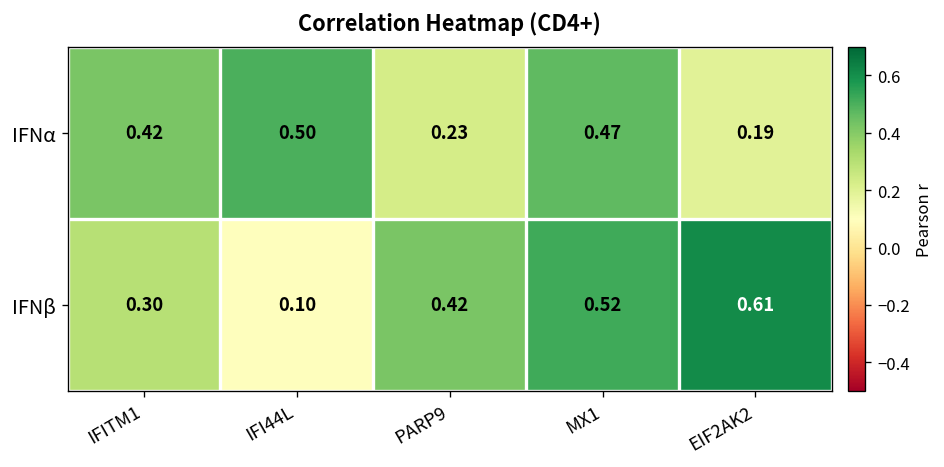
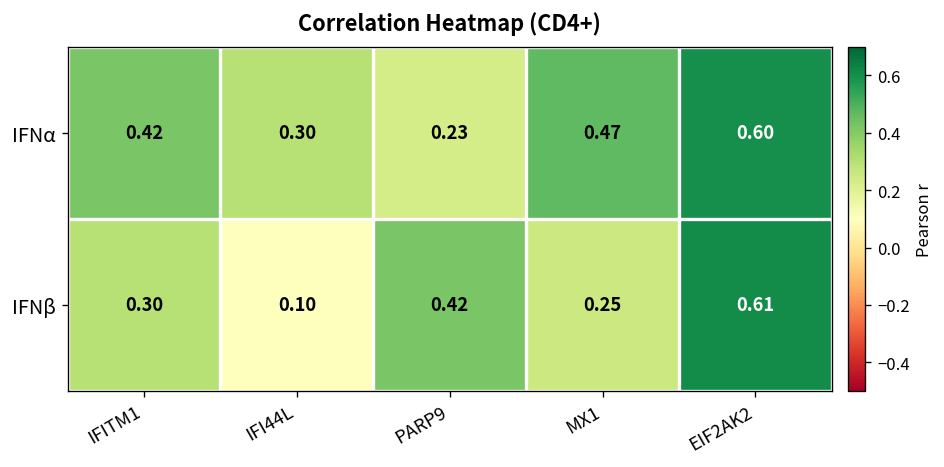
IFNα, IFI44L: 0.50 -> 0.30
IFNα, EIF2AK2: 0.19 -> 0.60
IFNβ, MX1: 0.52 -> 0.25
